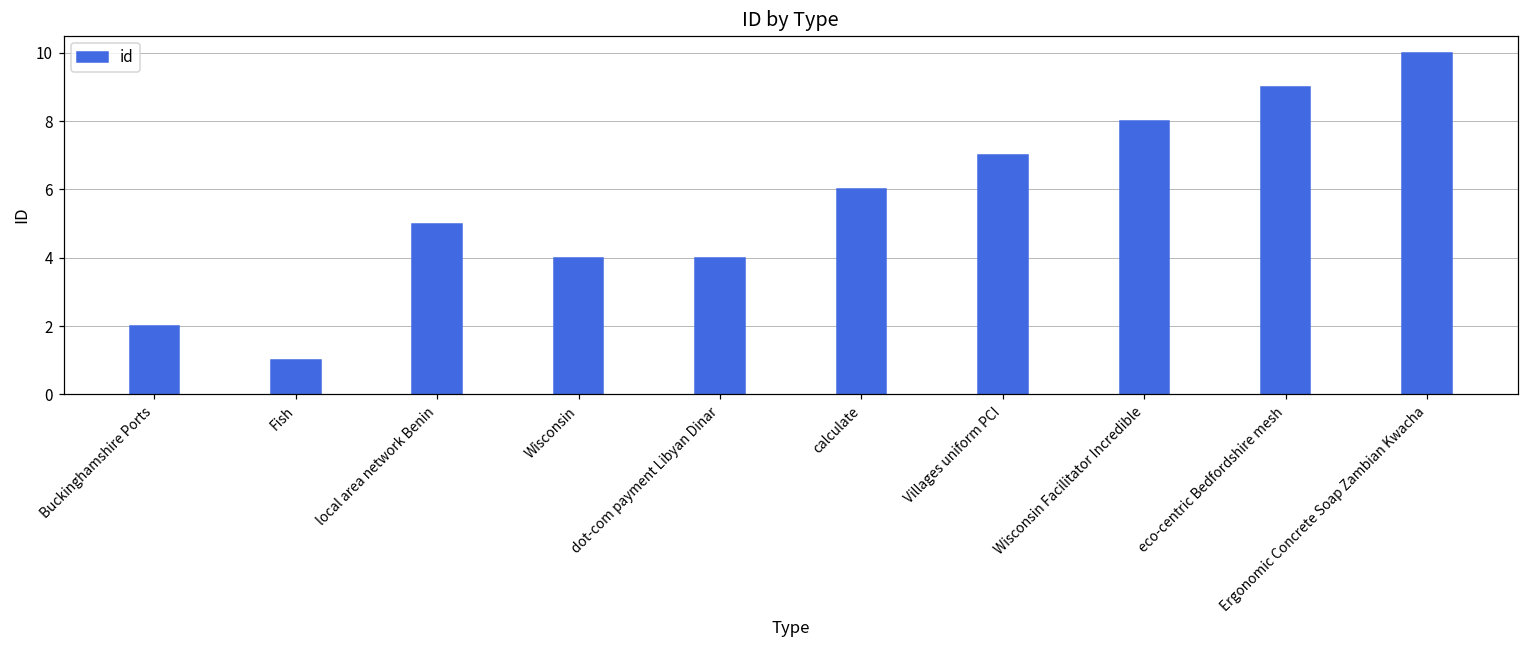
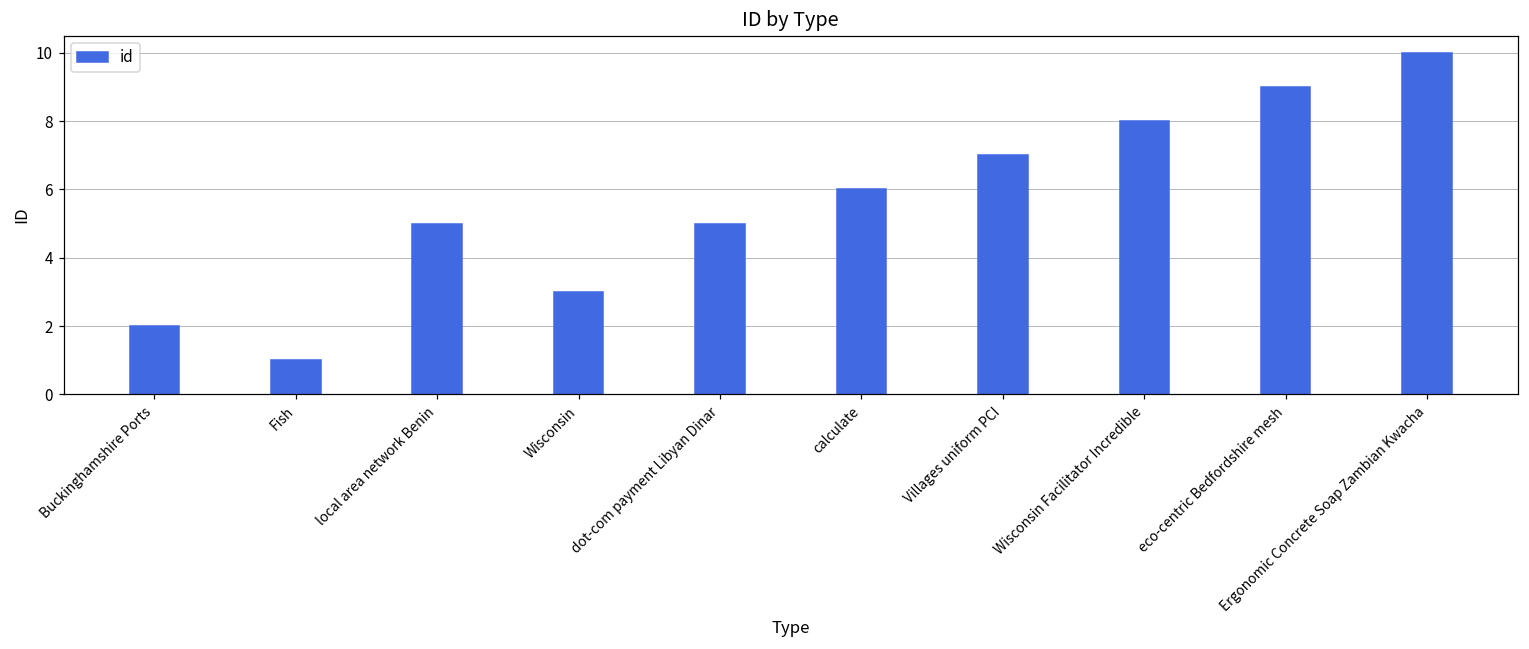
Wisconsin: 4 -> 3
dot-com payment Libyan Dinar: 4 -> 5
